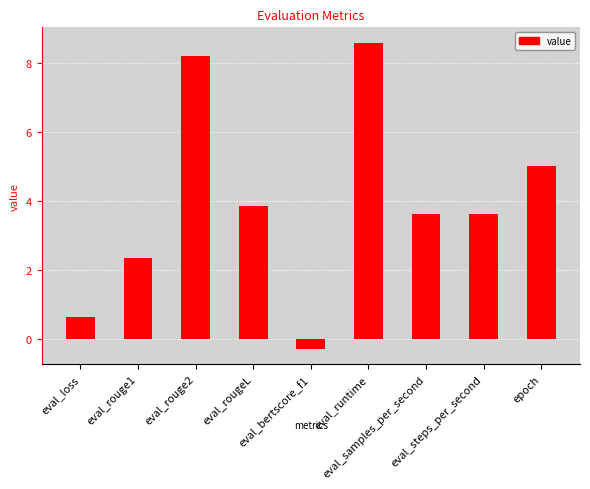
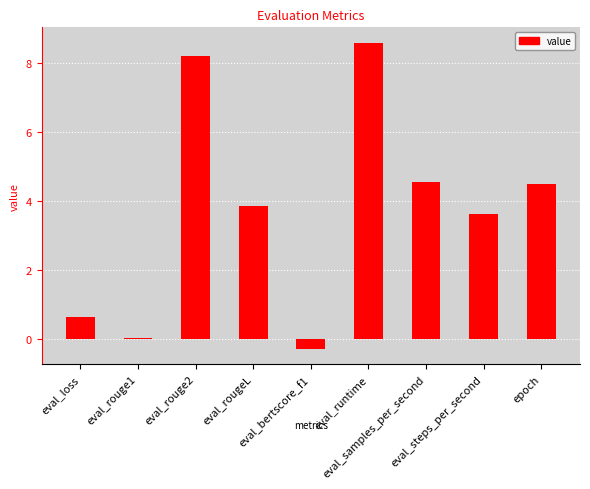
eval_rouge1: 2.3 -> 0.0
eval_samples_per_second: 3.6 -> 4.5
epoch: 5.0 -> 4.5
